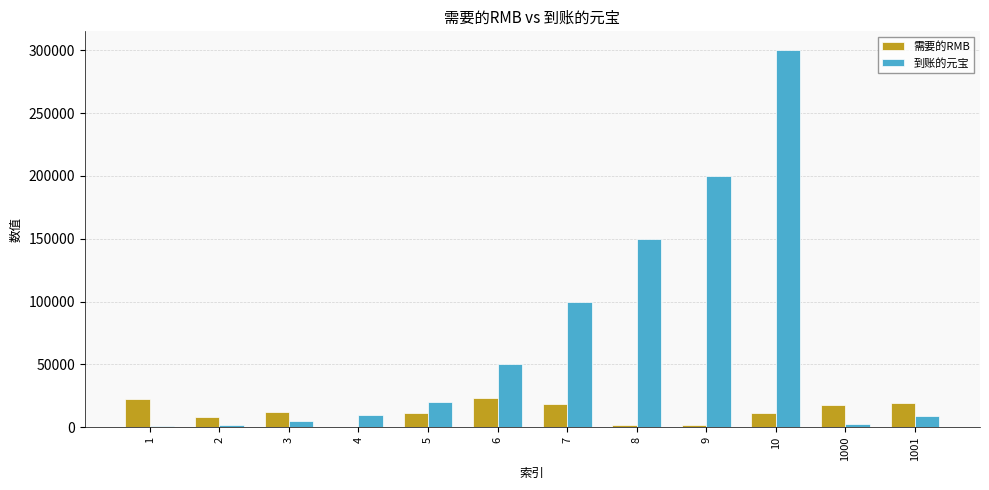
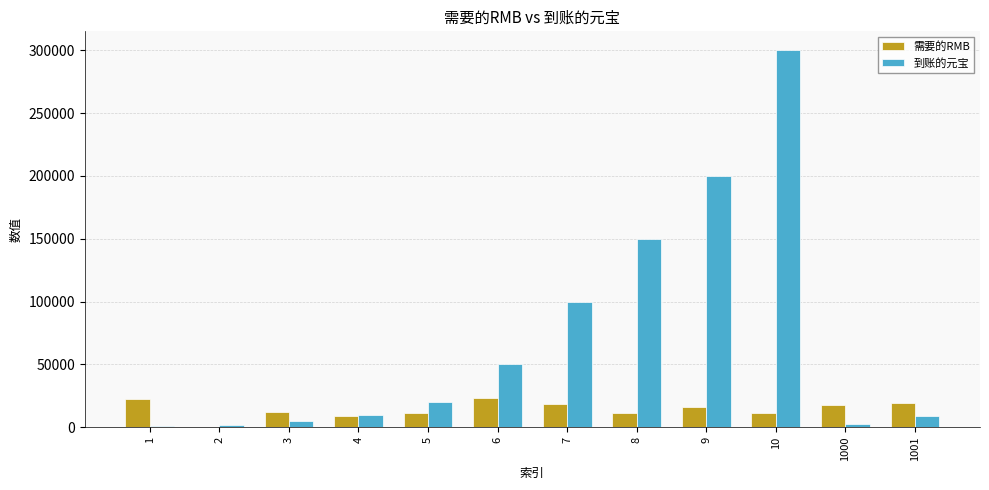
需要的RMB, 2: 8000 -> 0
需要的RMB, 4: 0 -> 9000
需要的RMB, 8: 2000 -> 11000
需要的RMB, 9: 2000 -> 16000
